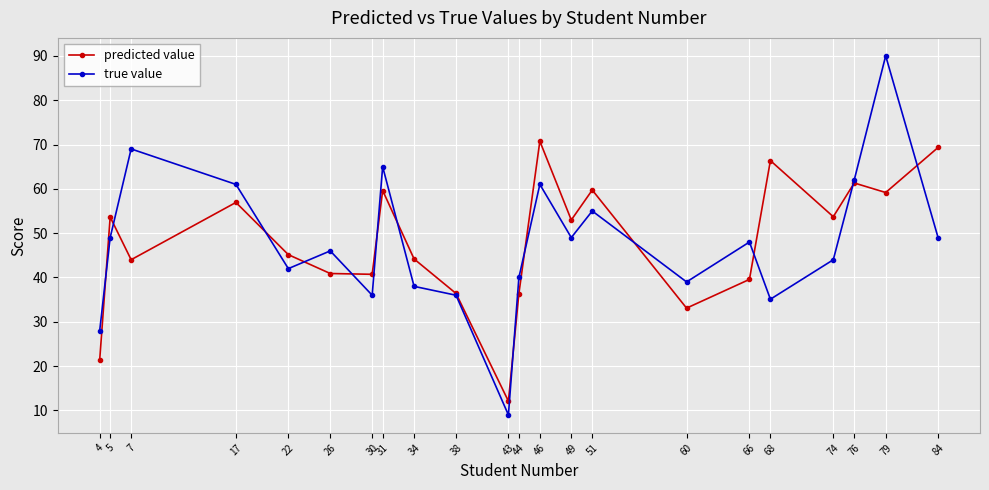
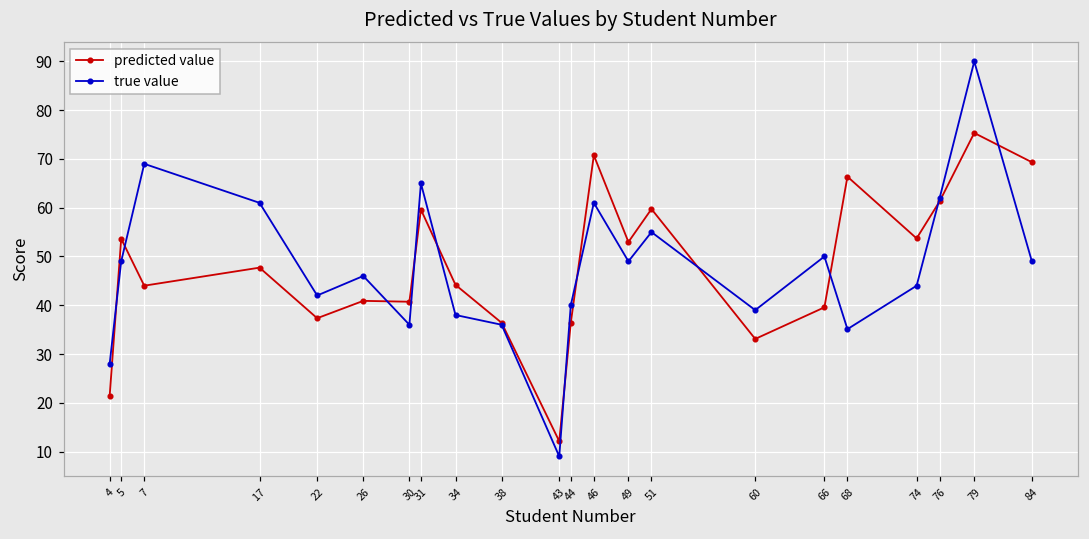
predicted value, 17: 57 -> 48
predicted value, 22: 45 -> 37
true value, 66: 48 -> 50
predicted value, 79: 59 -> 75
